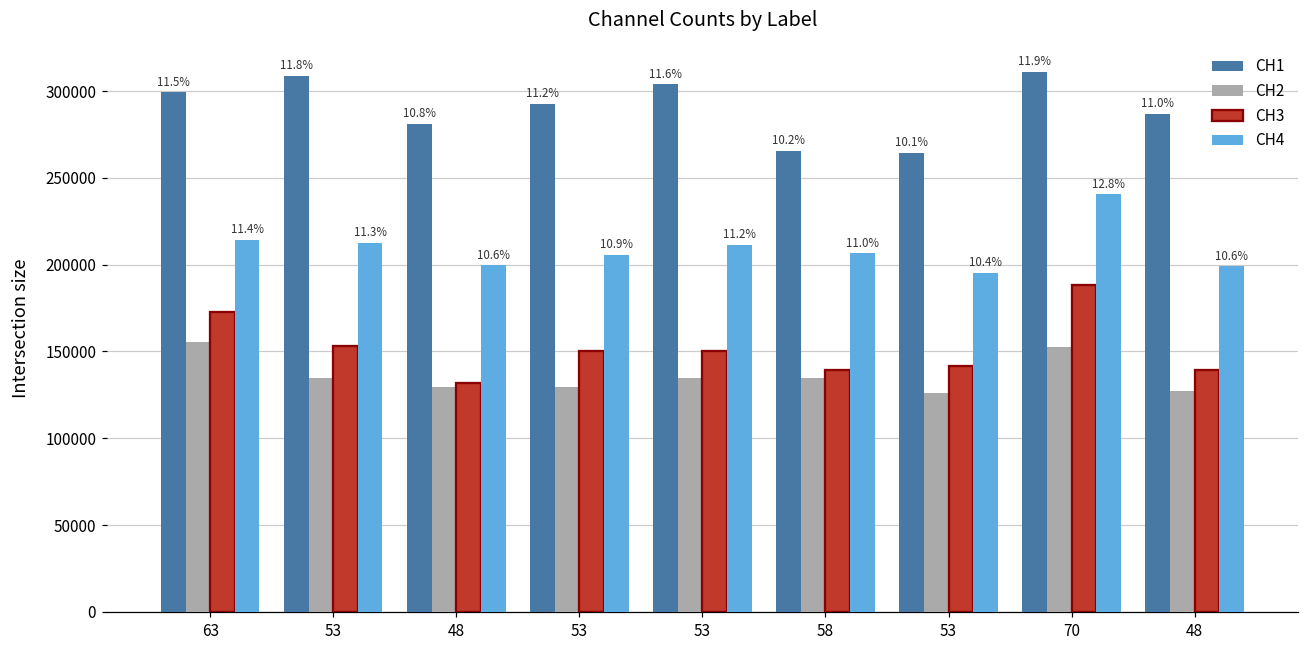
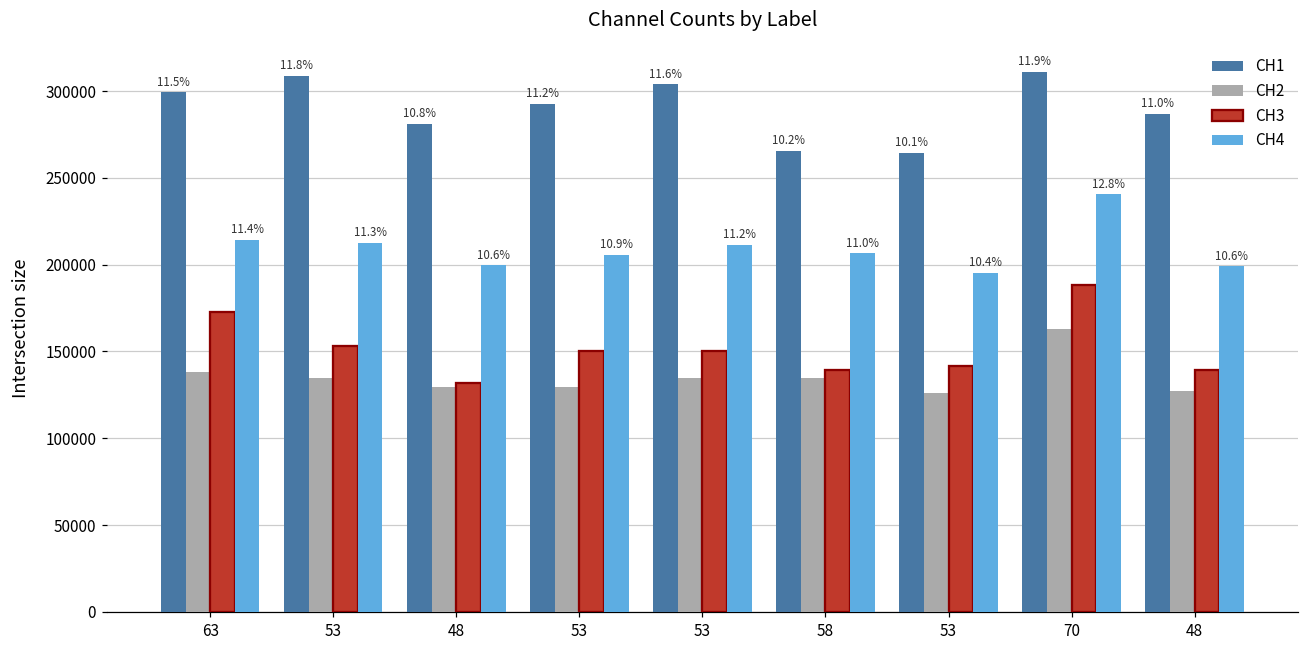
CH2, 63: 155000 -> 138000
CH2, 70: 153000 -> 163000
